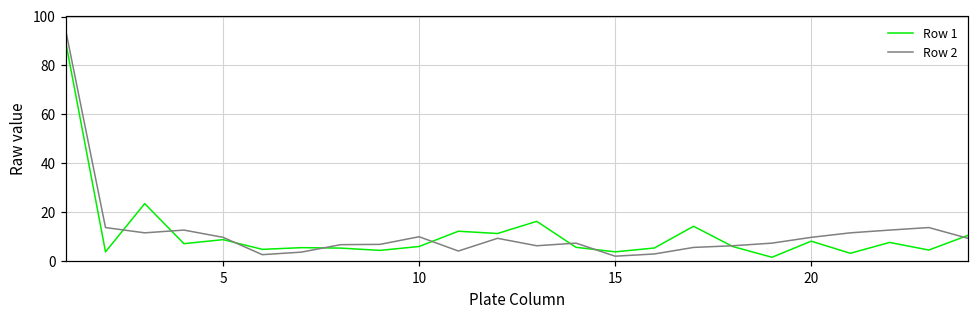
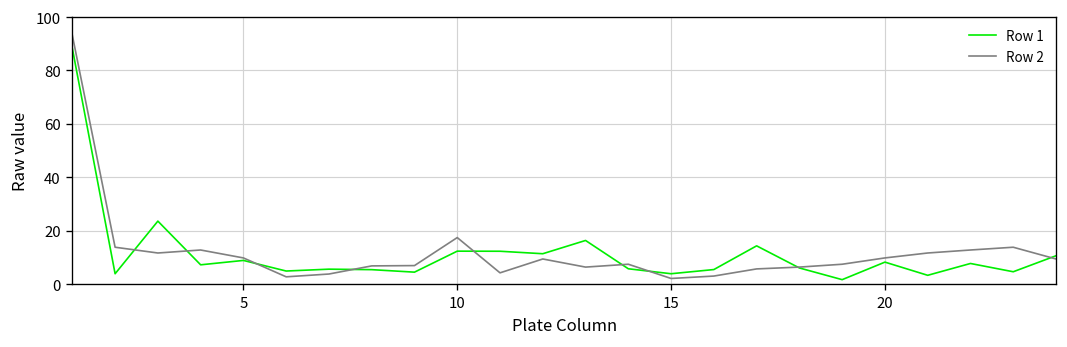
Row 1, 10: 6 -> 12
Row 2, 10: 10 -> 17
